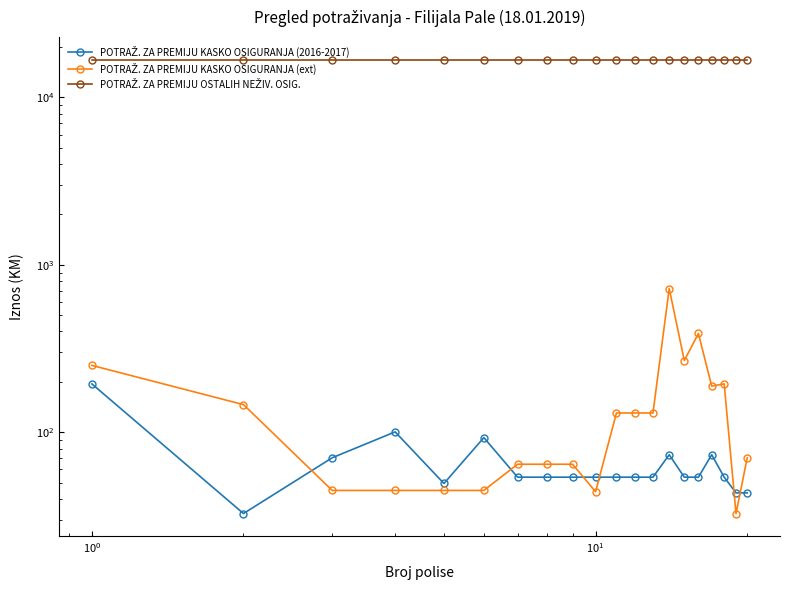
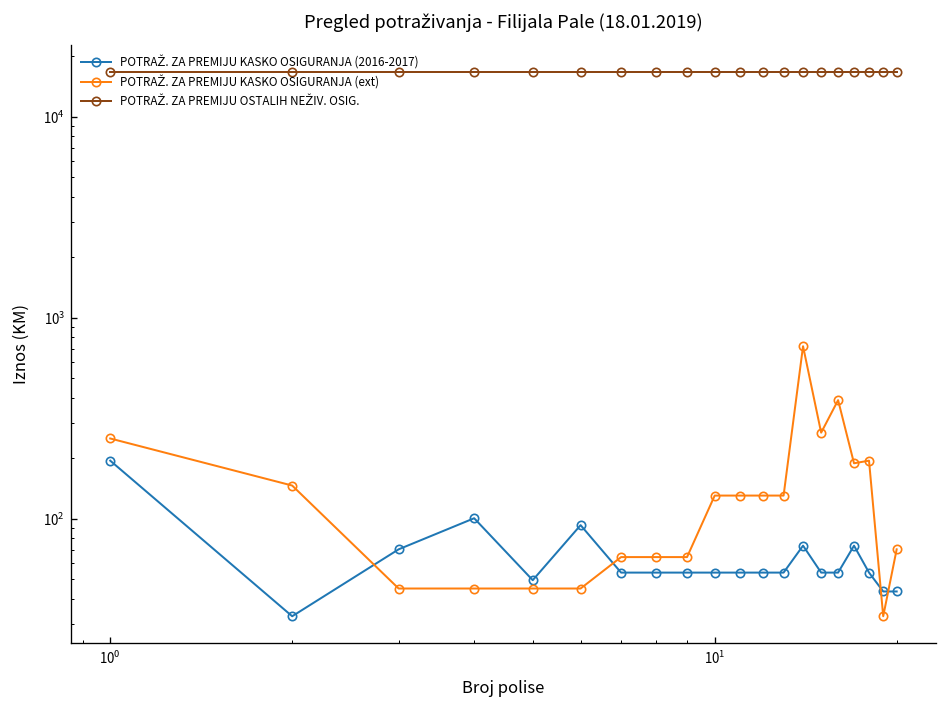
POTRAŽ. ZA PREMIJU KASKO OSIGURANJA (ext), 10^1: 44 -> 130
